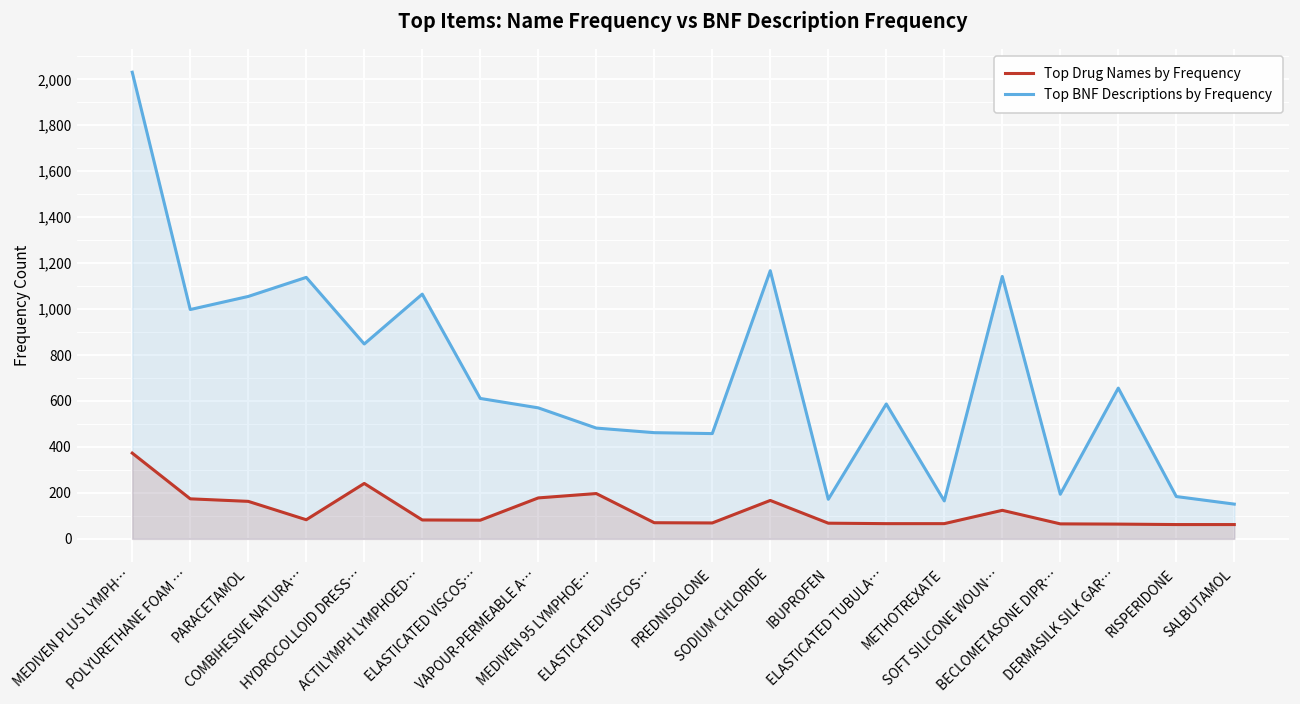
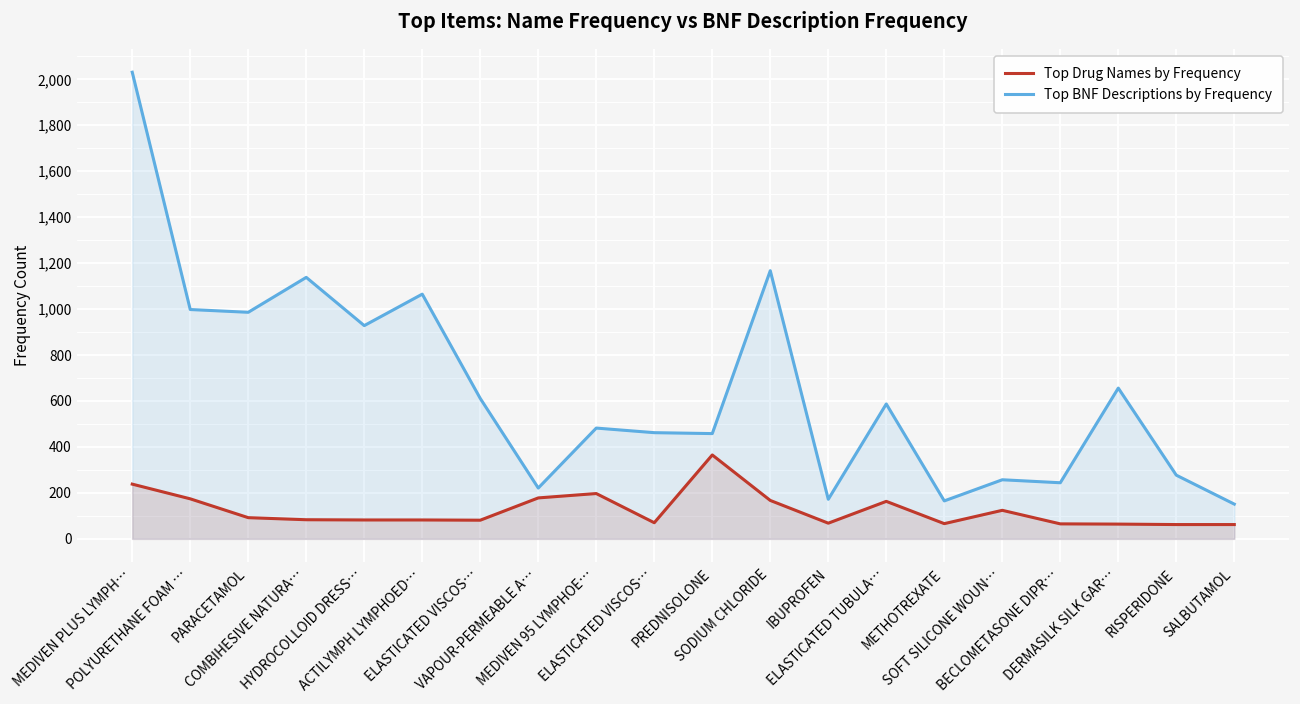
Top Drug Names by Frequency, MEDIVEN PLUS LYMPH…: 370 -> 240
Top Drug Names by Frequency, PARACETAMOL: 160 -> 90
Top BNF Descriptions by Frequency, PARACETAMOL: 1,060 -> 990
Top Drug Names by Frequency, HYDROCOLLOID DRESS…: 240 -> 80
Top BNF Descriptions by Frequency, HYDROCOLLOID DRESS…: 850 -> 930
Top BNF Descriptions by Frequency, VAPOUR-PERMEABLE A…: 570 -> 220
Top Drug Names by Frequency, PREDNISOLONE: 70 -> 370
Top Drug Names by Frequency, ELASTICATED TUBULA…: 70 -> 160
Top BNF Descriptions by Frequency, SOFT SILICONE WOUN…: 1,140 -> 260
Top BNF Descriptions by Frequency, BECLOMETASONE DIPR…: 190 -> 240
Top BNF Descriptions by Frequency, RISPERIDONE: 180 -> 280
